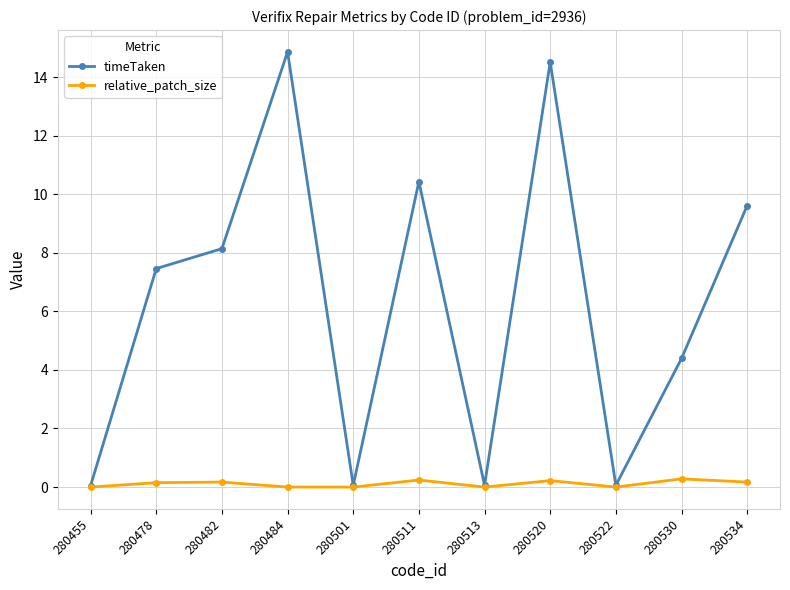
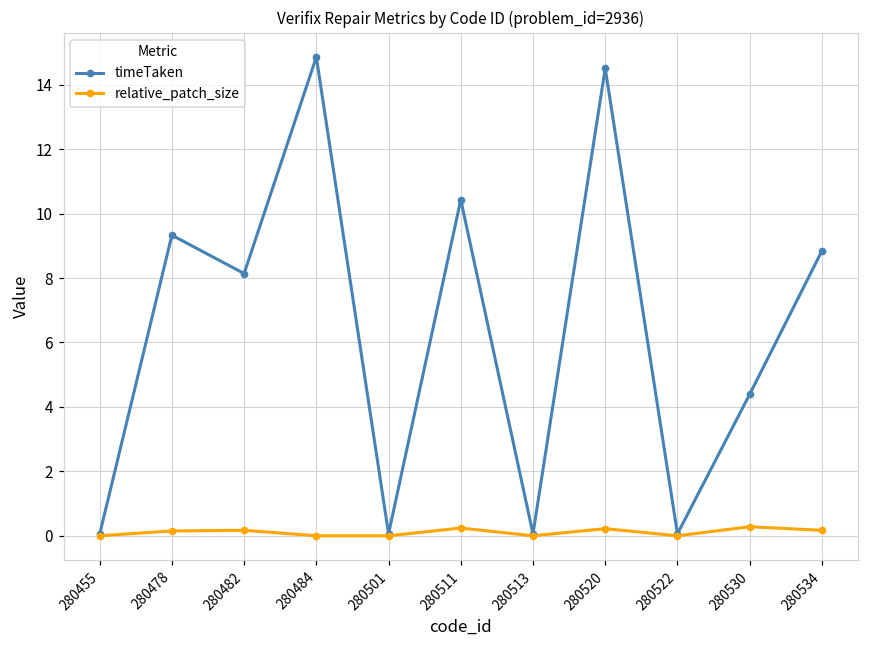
timeTaken, 280478: 7.5 -> 9.3
timeTaken, 280534: 9.6 -> 8.8
